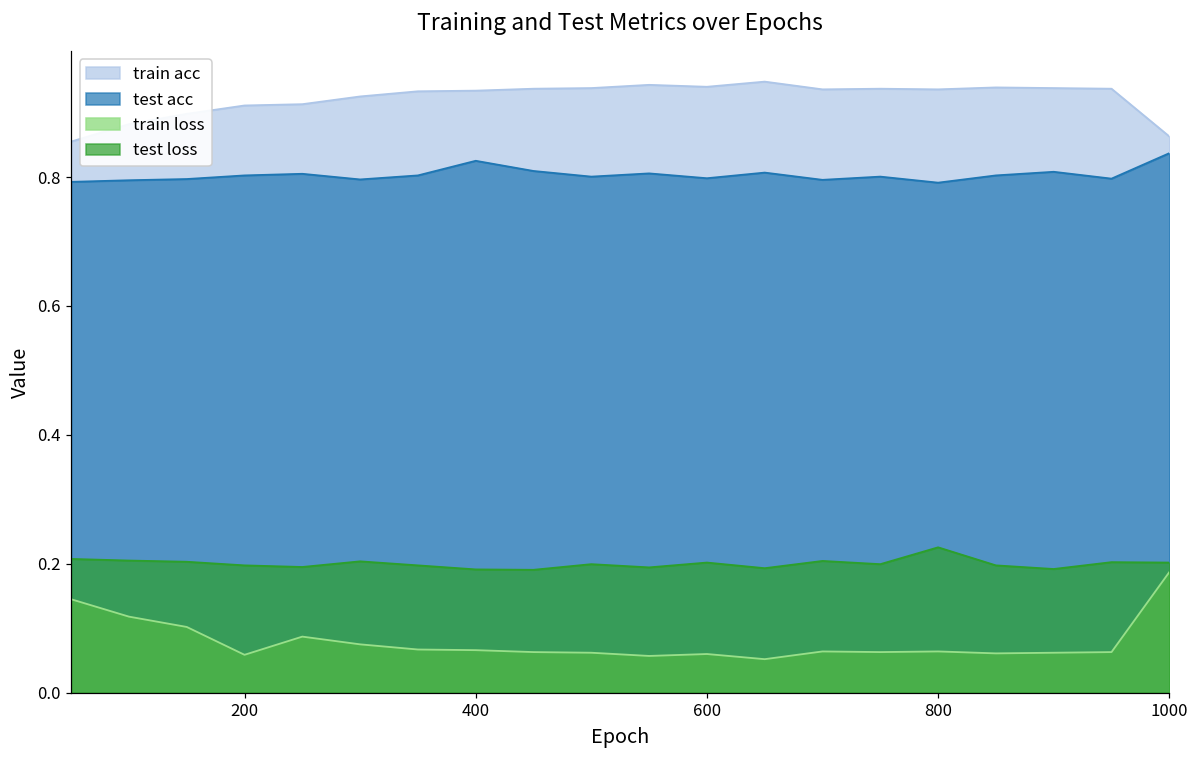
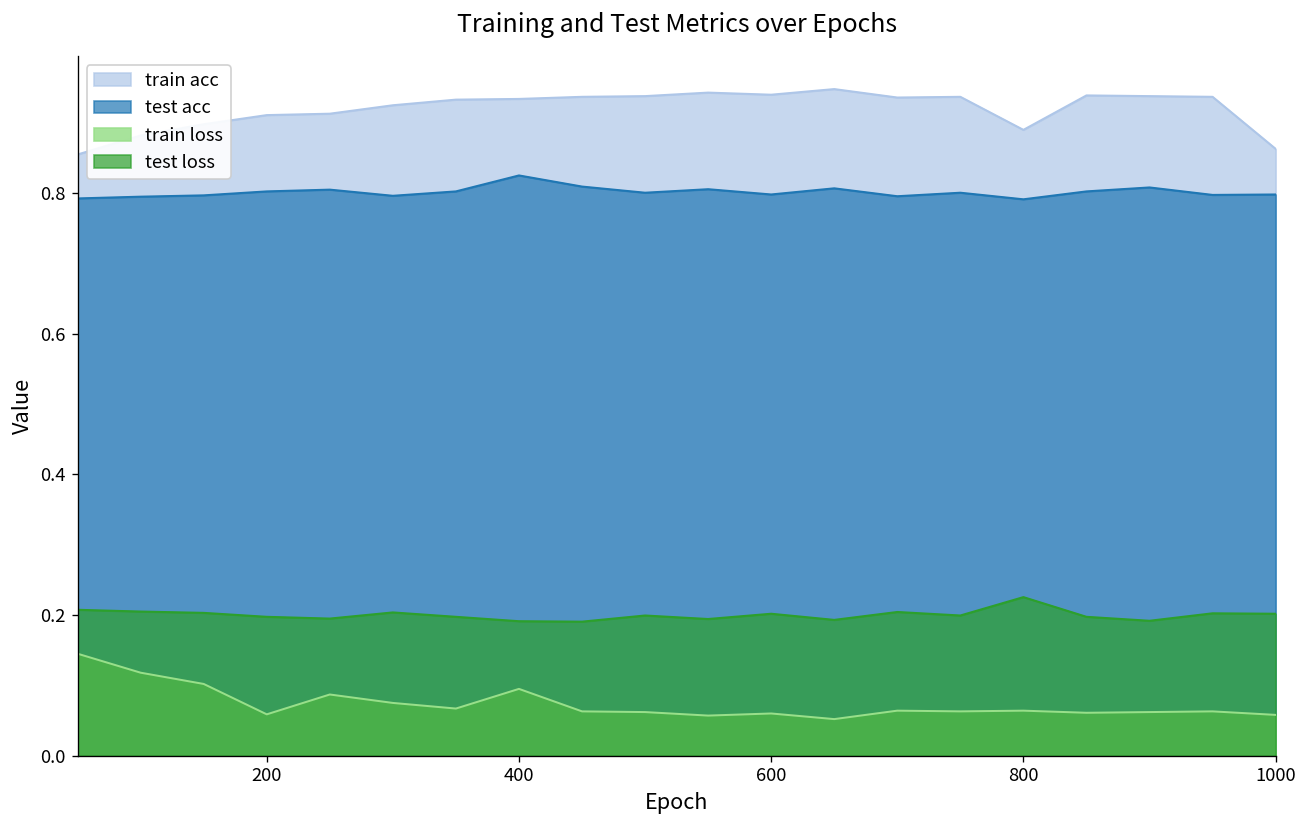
train loss, 400: 0.07 -> 0.09
train acc, 800: 0.94 -> 0.89
test acc, 1000: 0.84 -> 0.80
train loss, 1000: 0.19 -> 0.06
